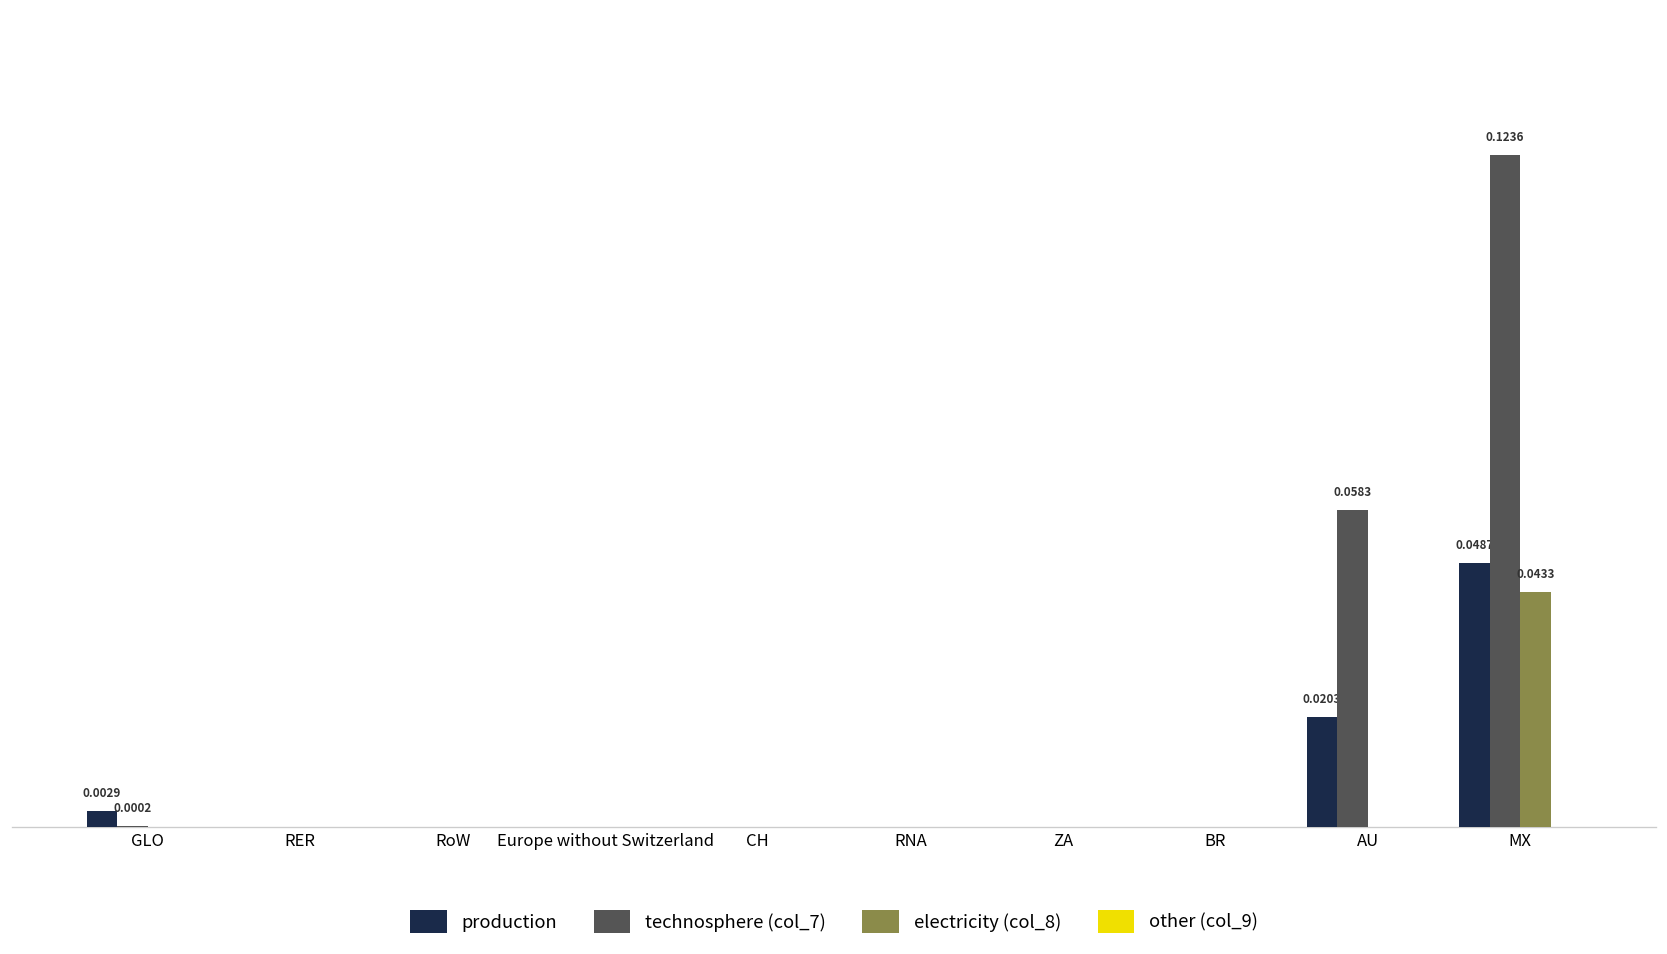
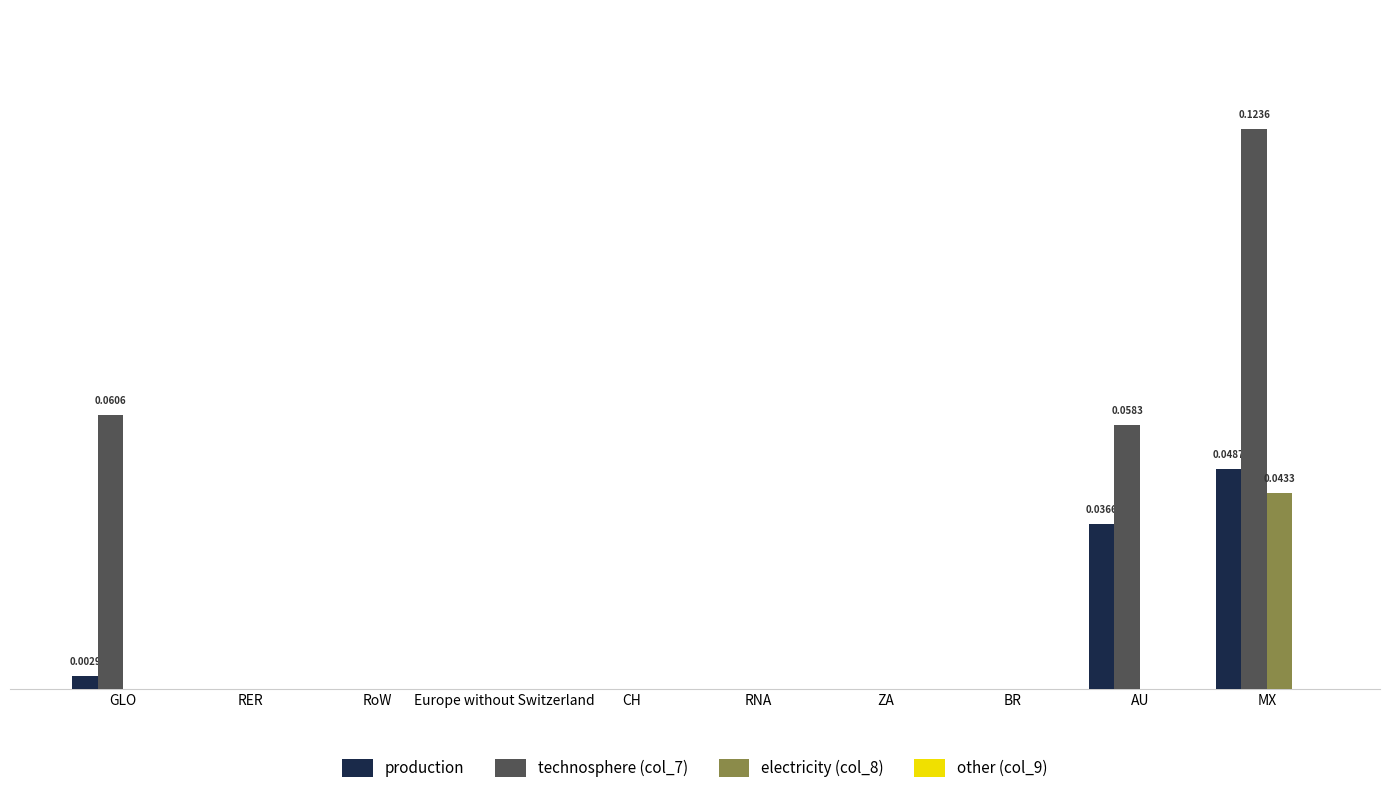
technosphere (col_7), GLO: 0.0002 -> 0.0606
production, AU: 0.0203 -> 0.0366
